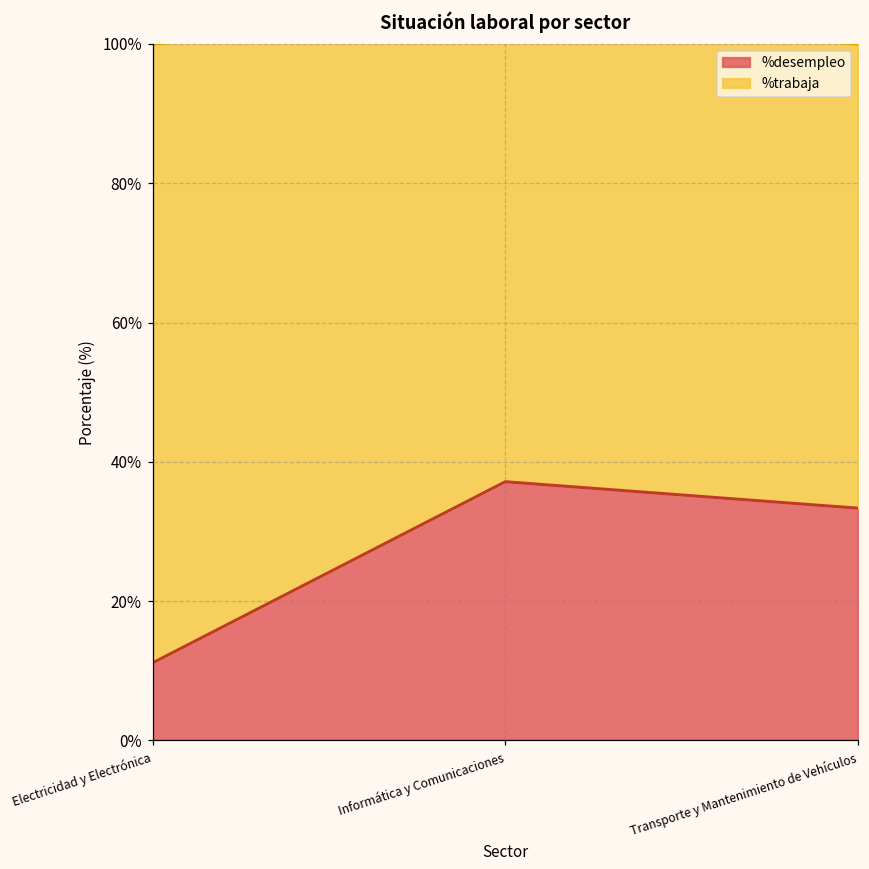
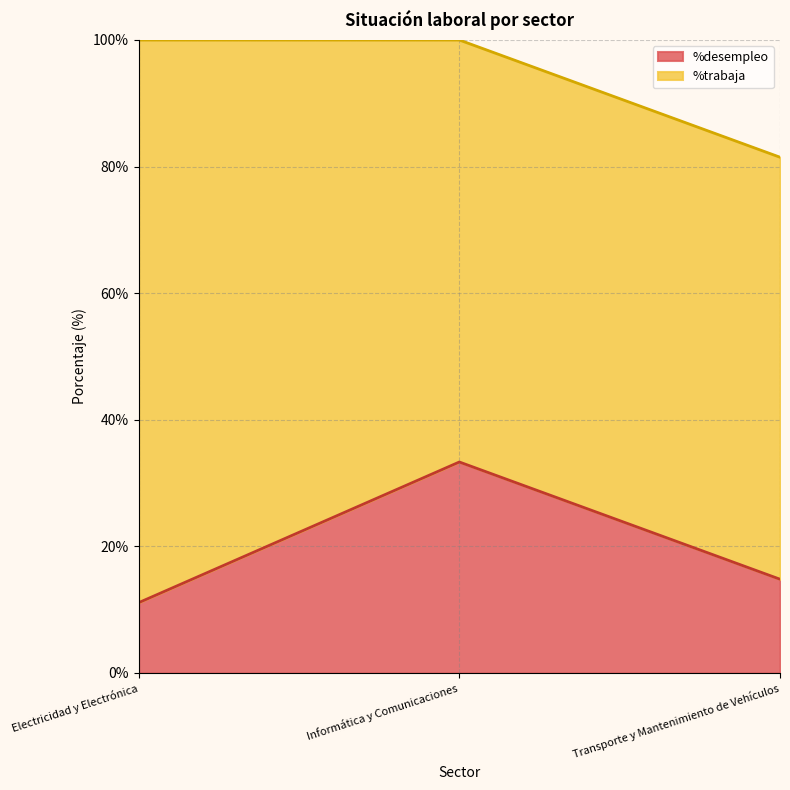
%desempleo, Informática y Comunicaciones: 37% -> 33%
%desempleo, Transporte y Mantenimiento de Vehículos: 33% -> 15%
